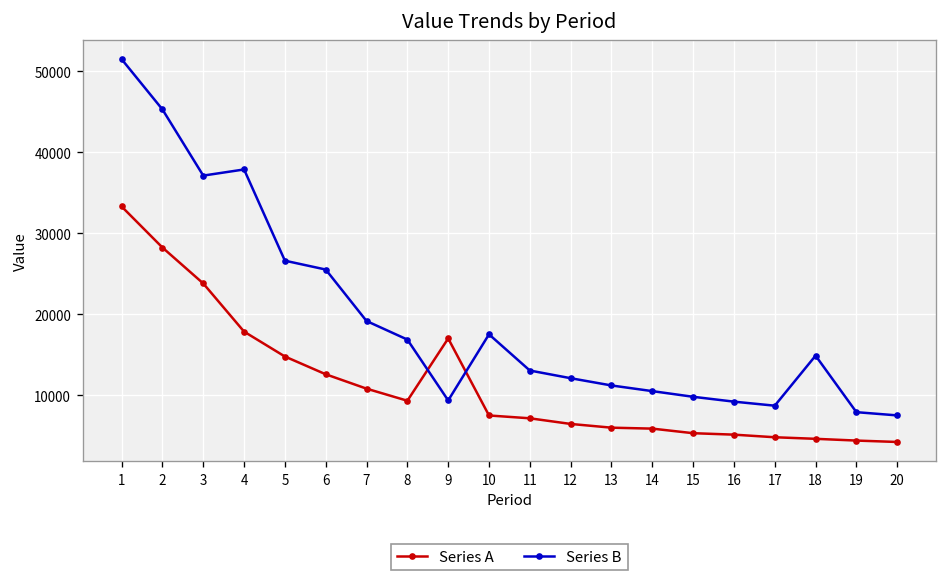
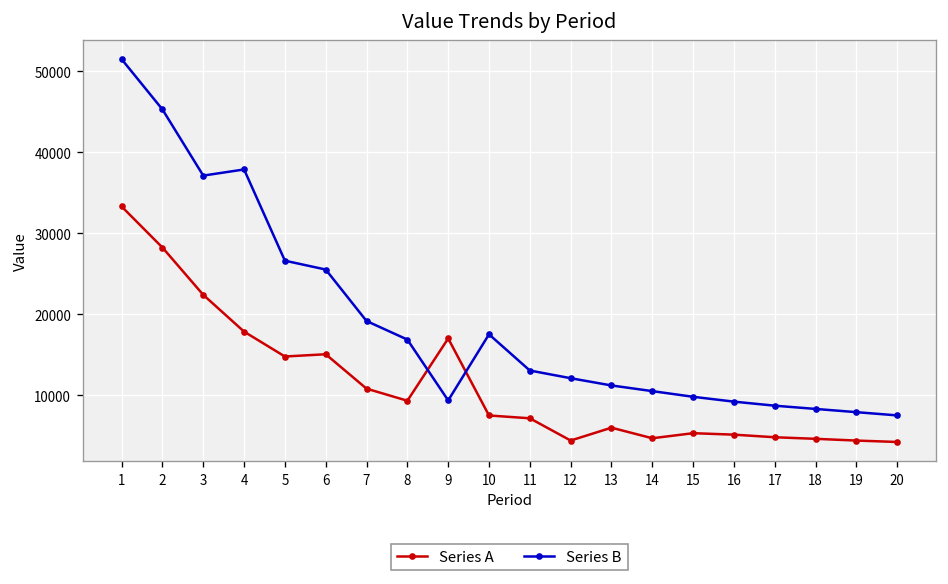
Series A, 3: 24000 -> 22000
Series A, 6: 13000 -> 15000
Series A, 12: 6000 -> 4000
Series A, 14: 6000 -> 5000
Series B, 18: 15000 -> 8000
